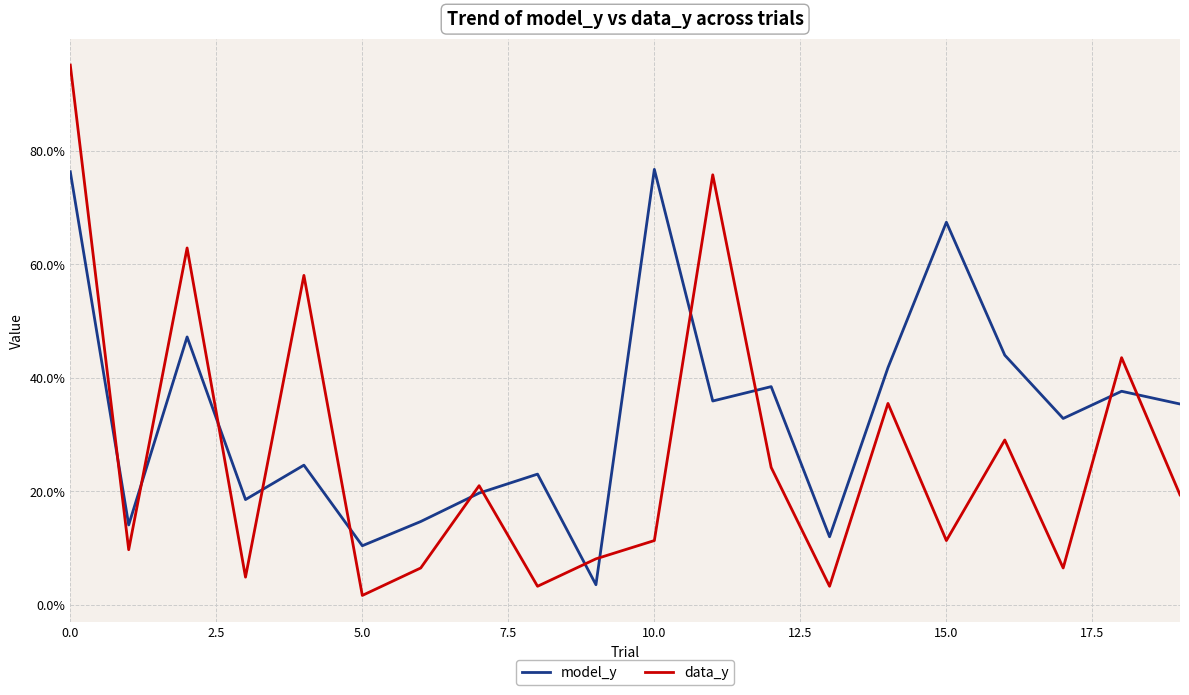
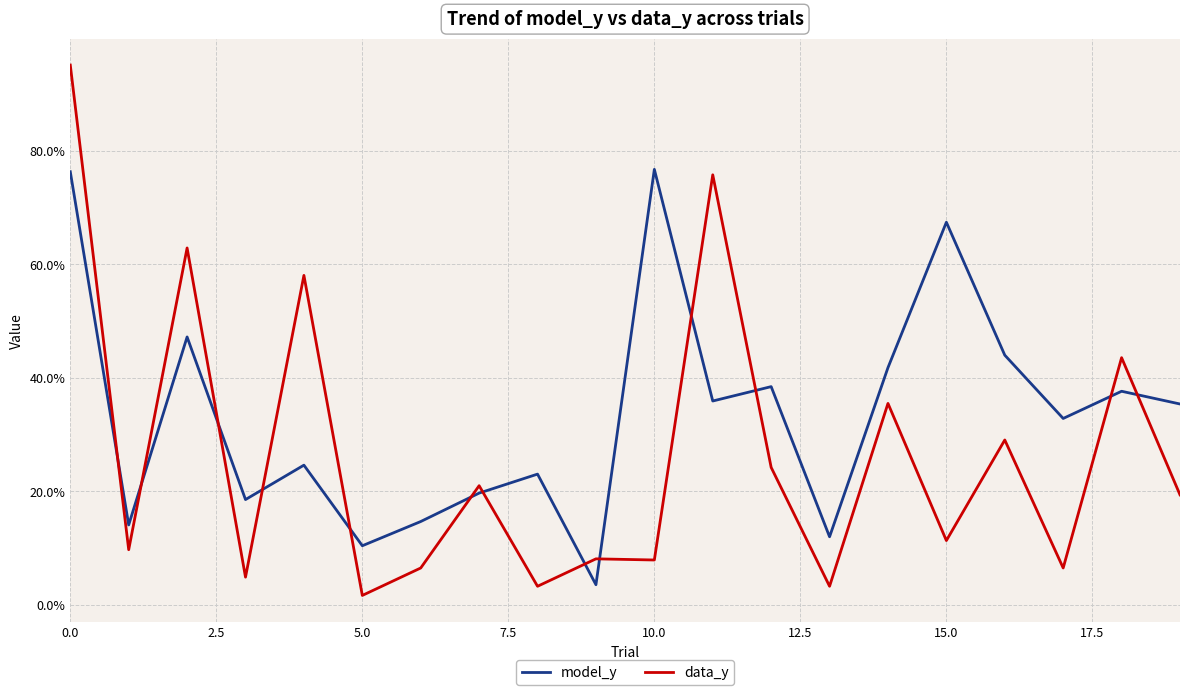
data_y, 10.0: 11% -> 8%
